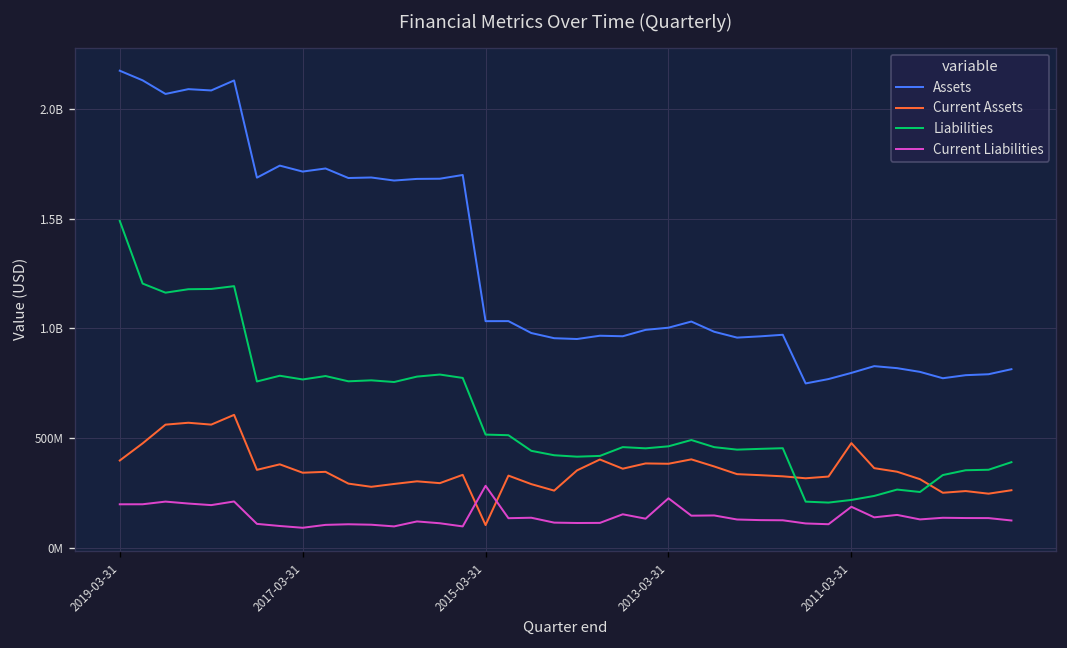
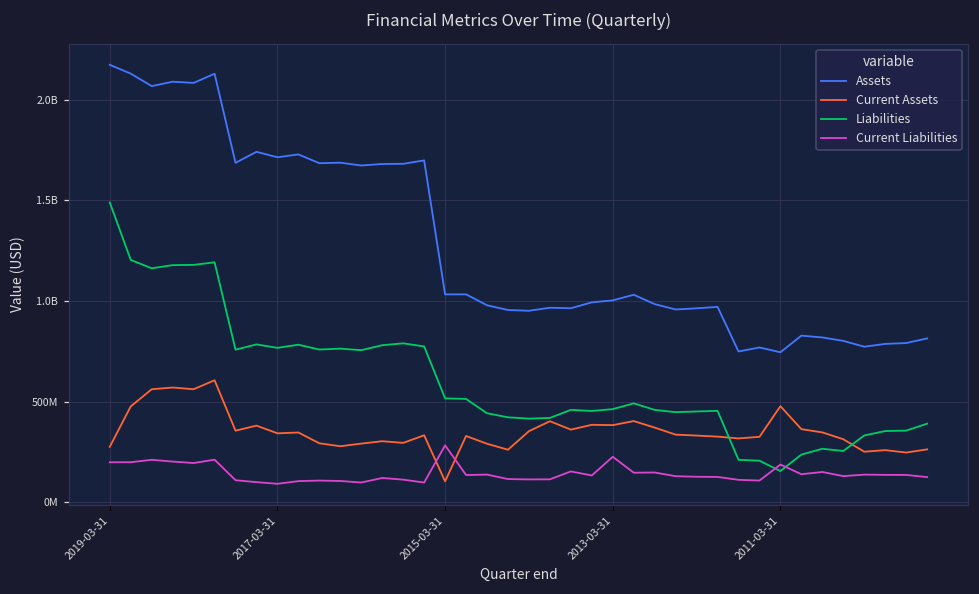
Current Assets, 2019-03-31: 400000000 -> 270000000
Assets, 2011-03-31: 800000000 -> 740000000
Liabilities, 2011-03-31: 220000000 -> 150000000
